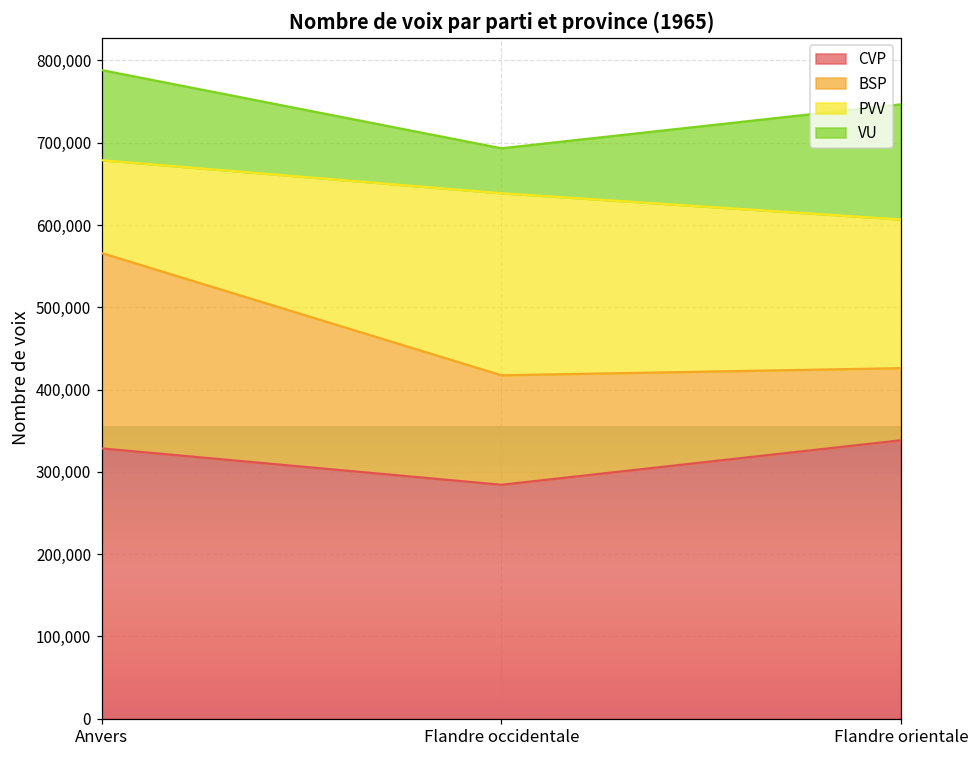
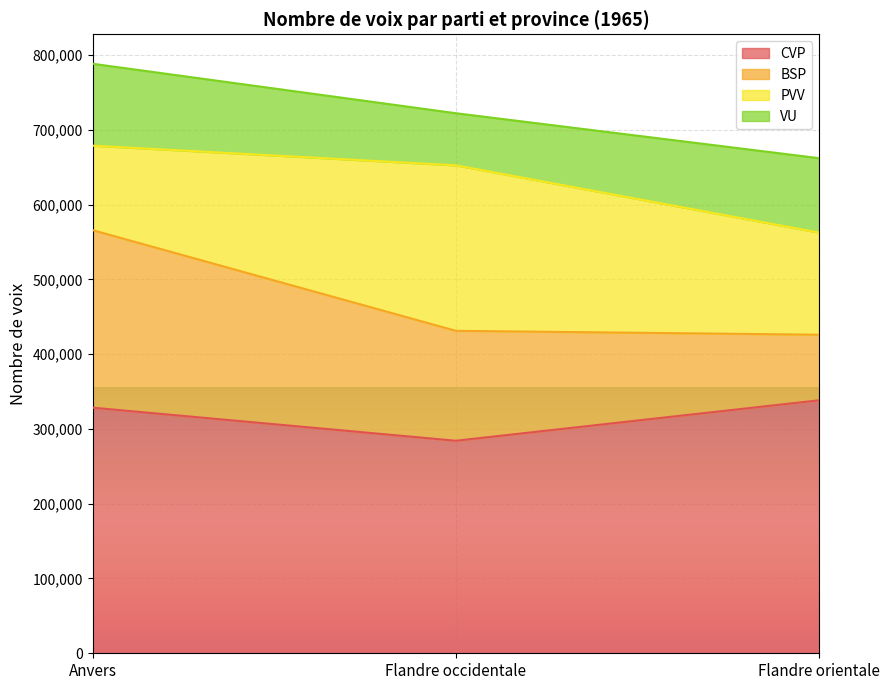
BSP, Flandre occidentale: 130,000 -> 150,000
VU, Flandre occidentale: 50,000 -> 70,000
PVV, Flandre orientale: 180,000 -> 140,000
VU, Flandre orientale: 140,000 -> 100,000
